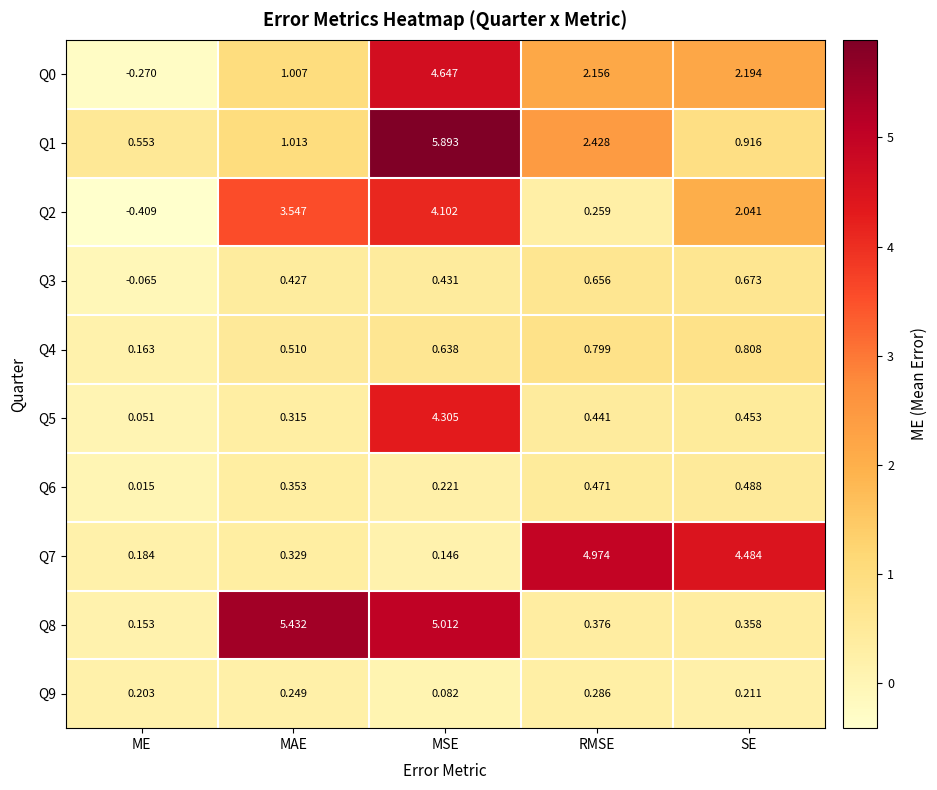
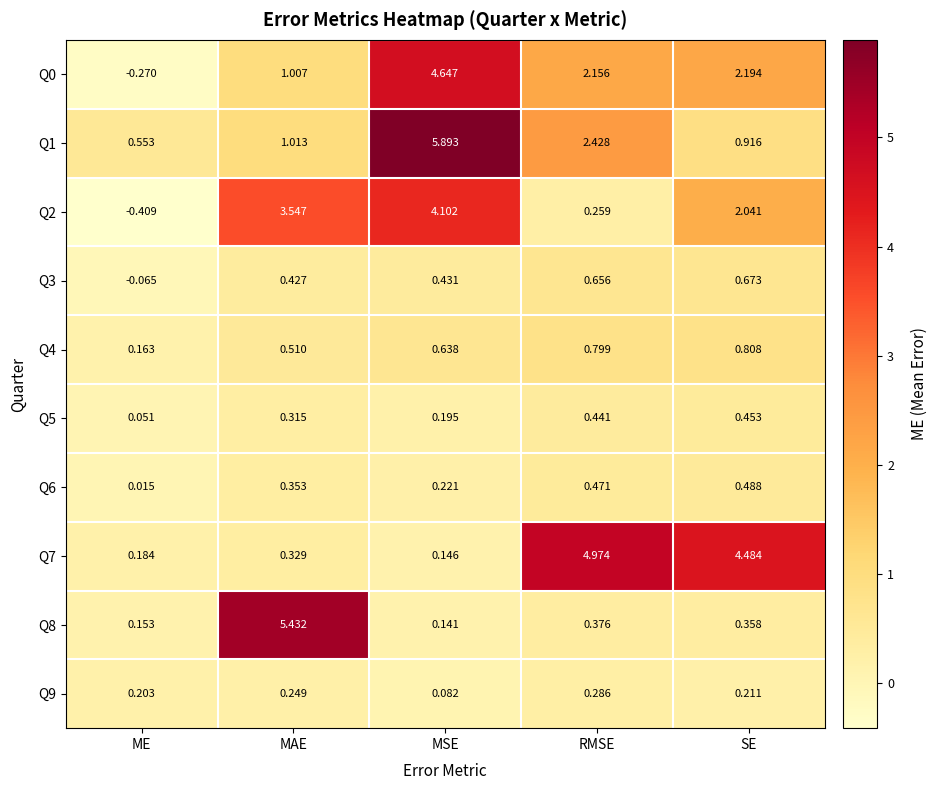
Q5, MSE: 4.305 -> 0.195
Q8, MSE: 5.012 -> 0.141
